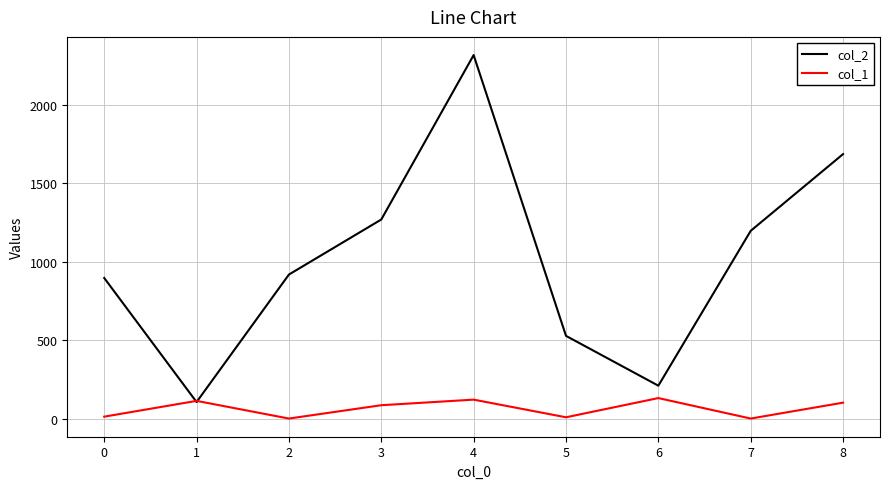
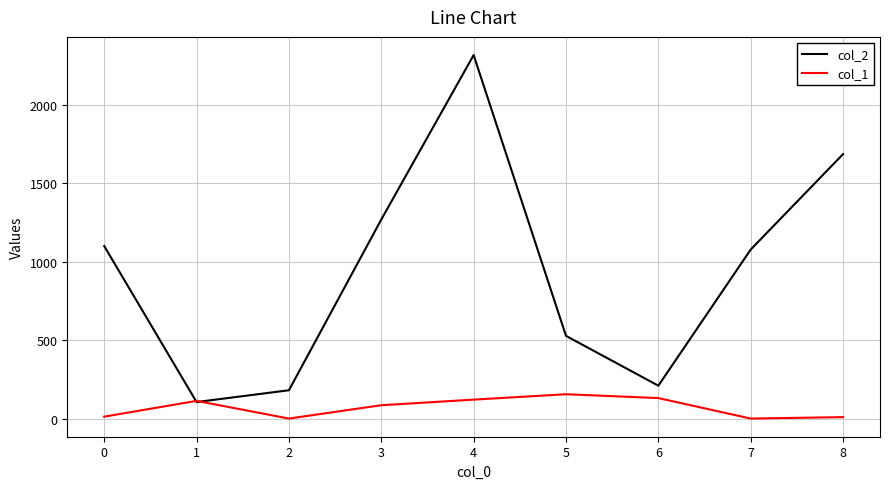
col_2, 0: 900 -> 1100
col_2, 2: 920 -> 180
col_1, 5: 10 -> 160
col_2, 7: 1200 -> 1080
col_1, 8: 100 -> 10
